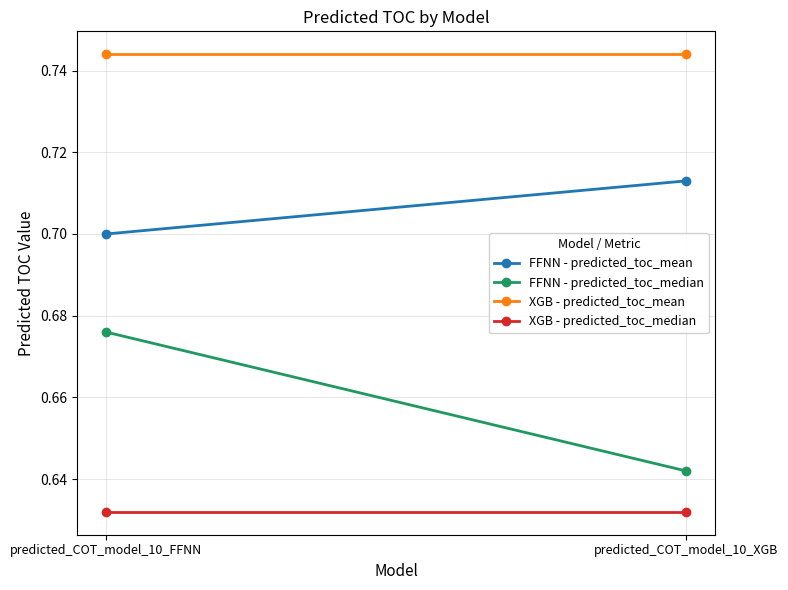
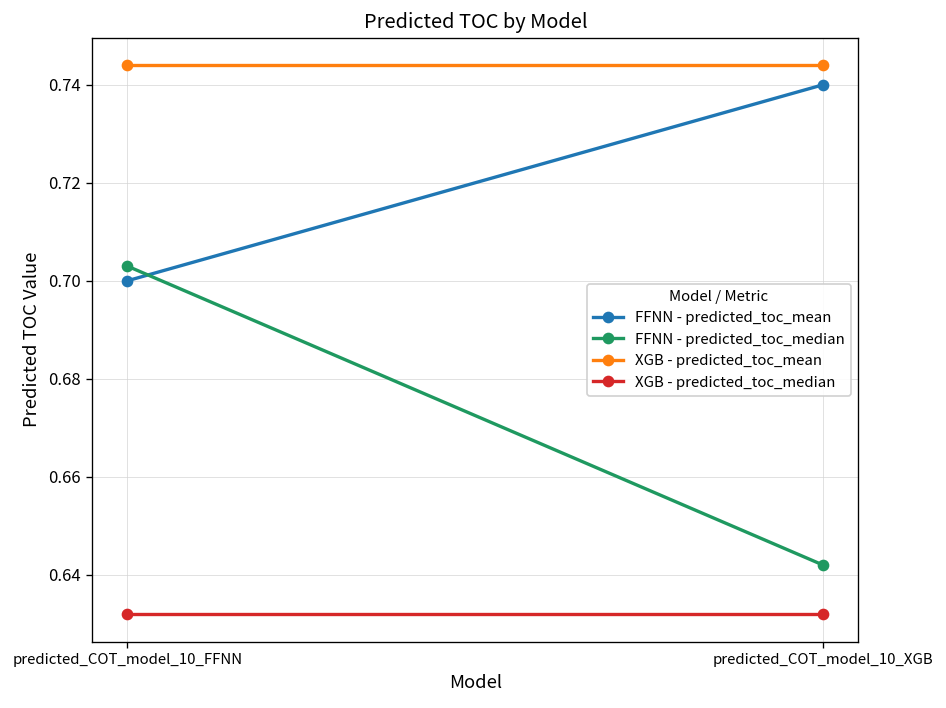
FFNN - predicted_toc_median, predicted_COT_model_10_FFNN: 0.676 -> 0.703
FFNN - predicted_toc_mean, predicted_COT_model_10_XGB: 0.713 -> 0.740
